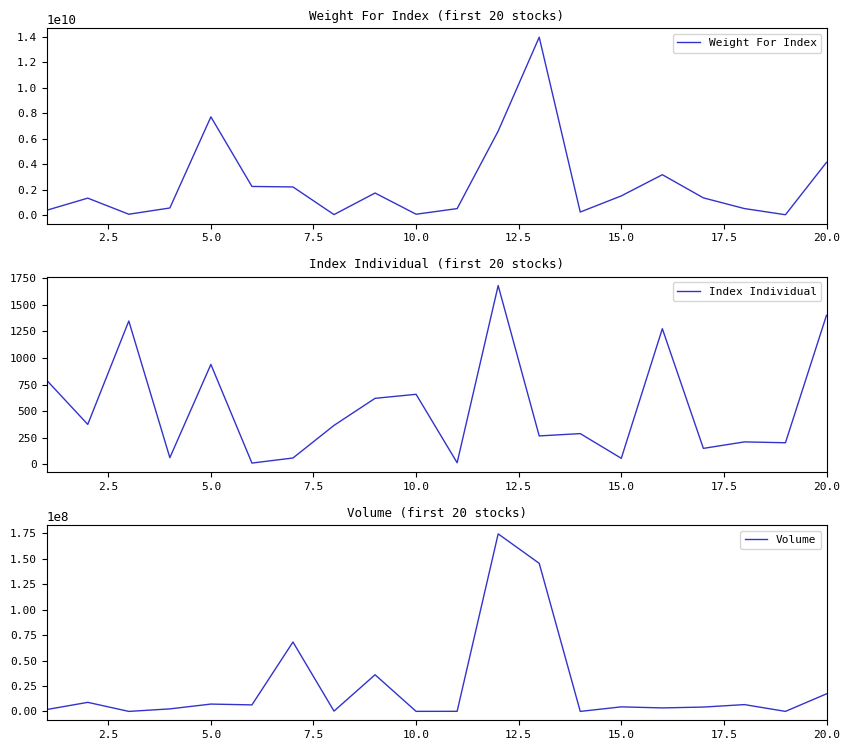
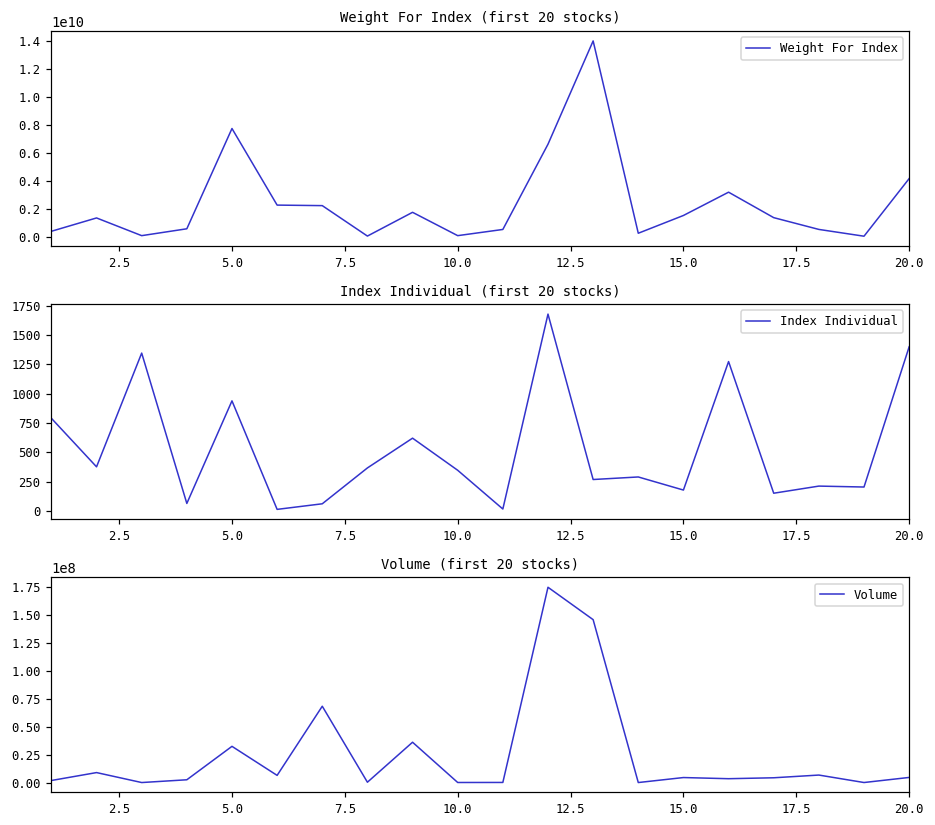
Index Individual (first 20 stocks), 10.0: 660 -> 350
Index Individual (first 20 stocks), 15.0: 60 -> 180
Volume (first 20 stocks), 5.0: 7000000 -> 32000000
Volume (first 20 stocks), 20.0: 17000000 -> 5000000
